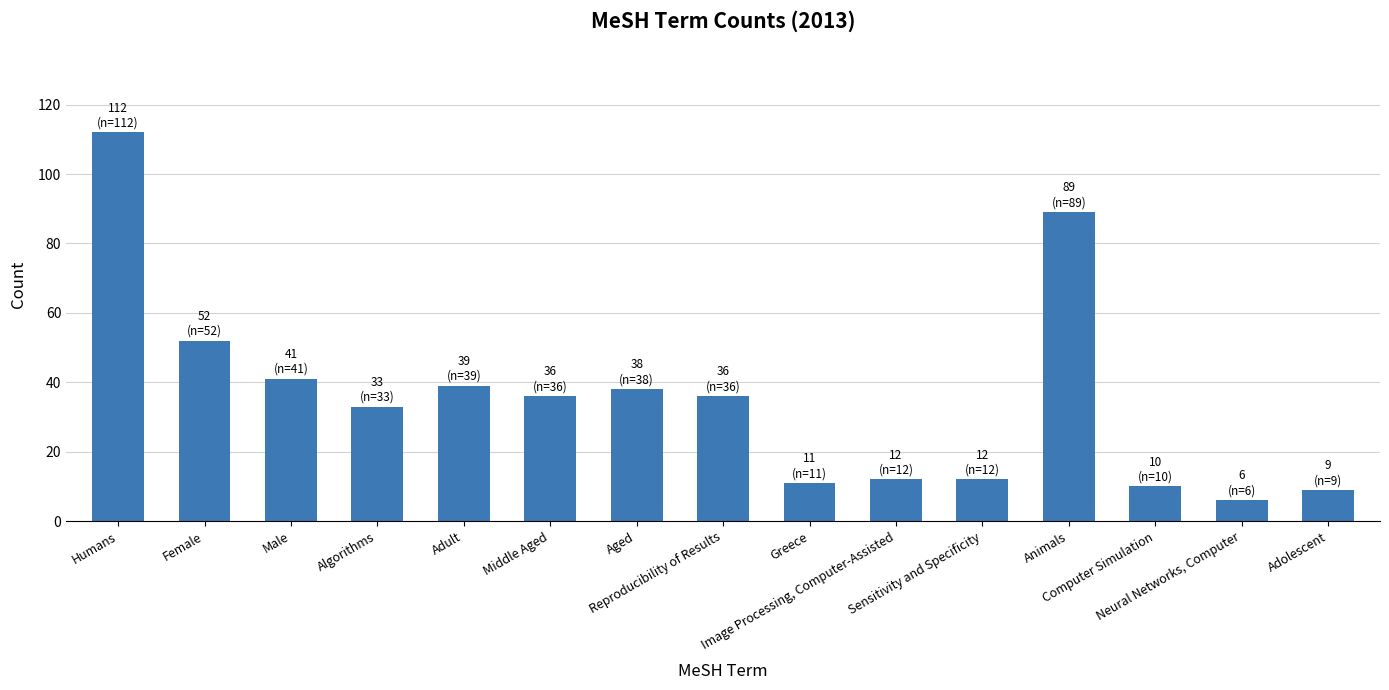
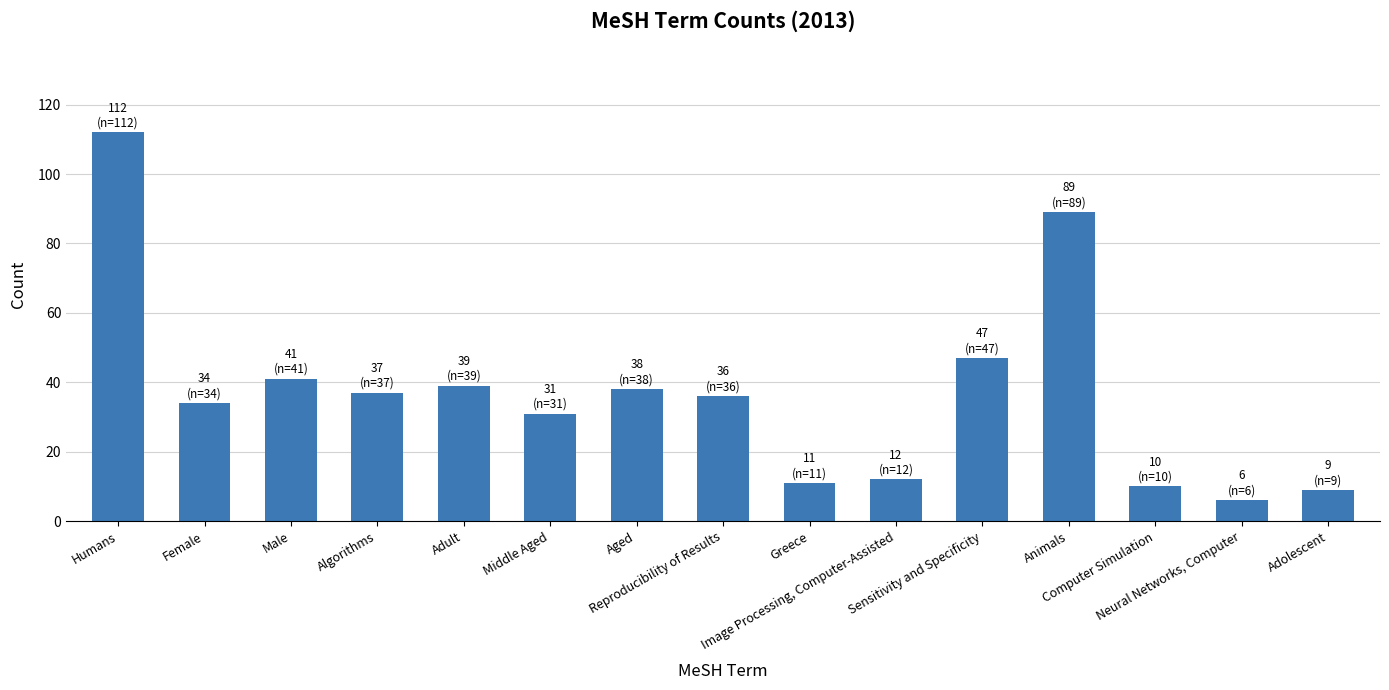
Female: 52 (n=52) -> 34 (n=34)
Algorithms: 33 (n=33) -> 37 (n=37)
Middle Aged: 36 (n=36) -> 31 (n=31)
Sensitivity and Specificity: 12 (n=12) -> 47 (n=47)
